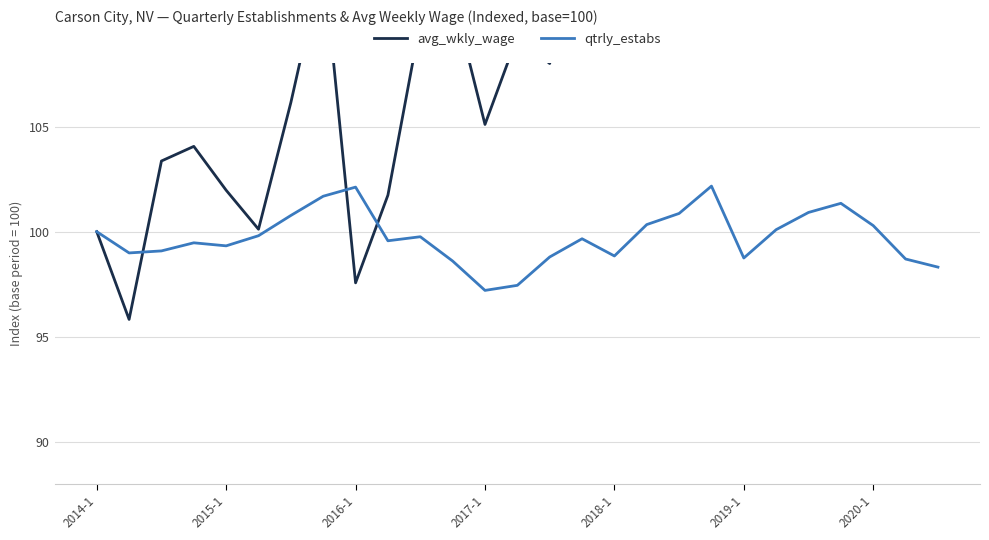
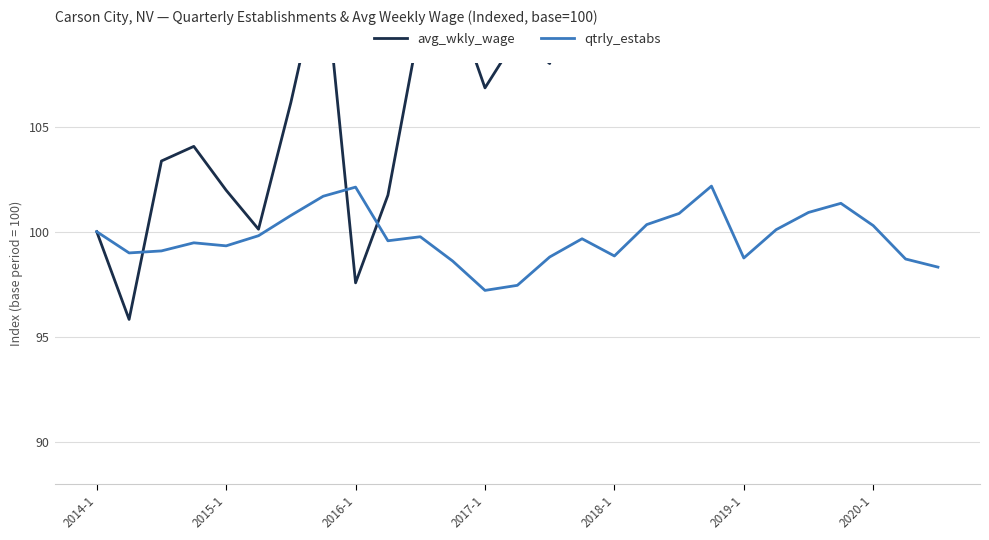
avg_wkly_wage, 2017-1: 105.1 -> 106.8
